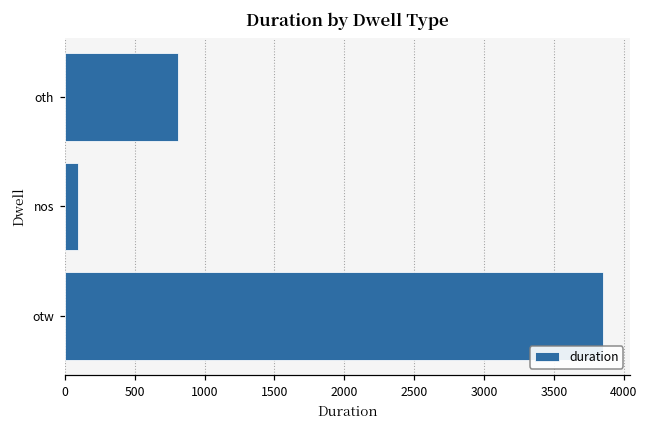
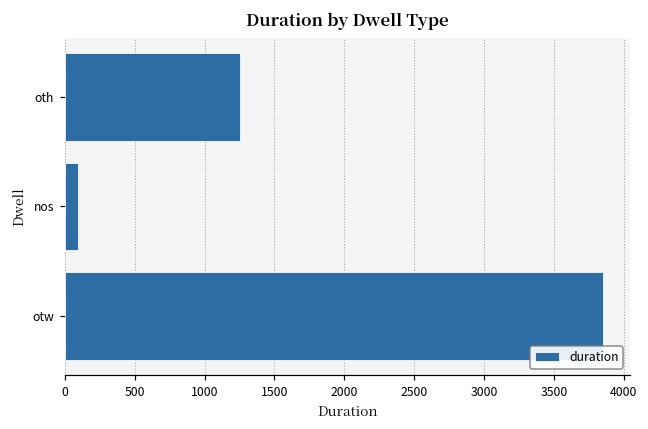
oth: 810 -> 1250
